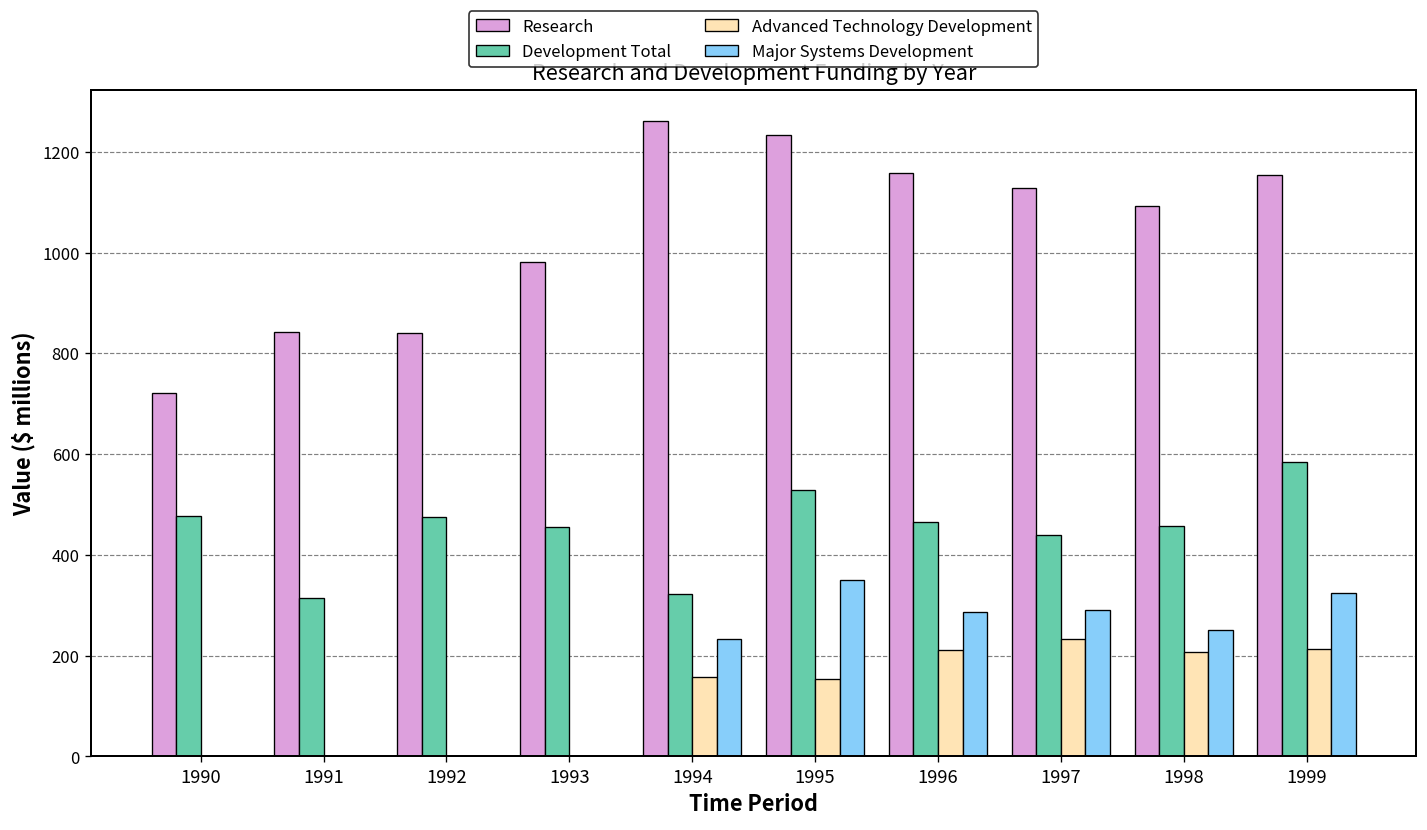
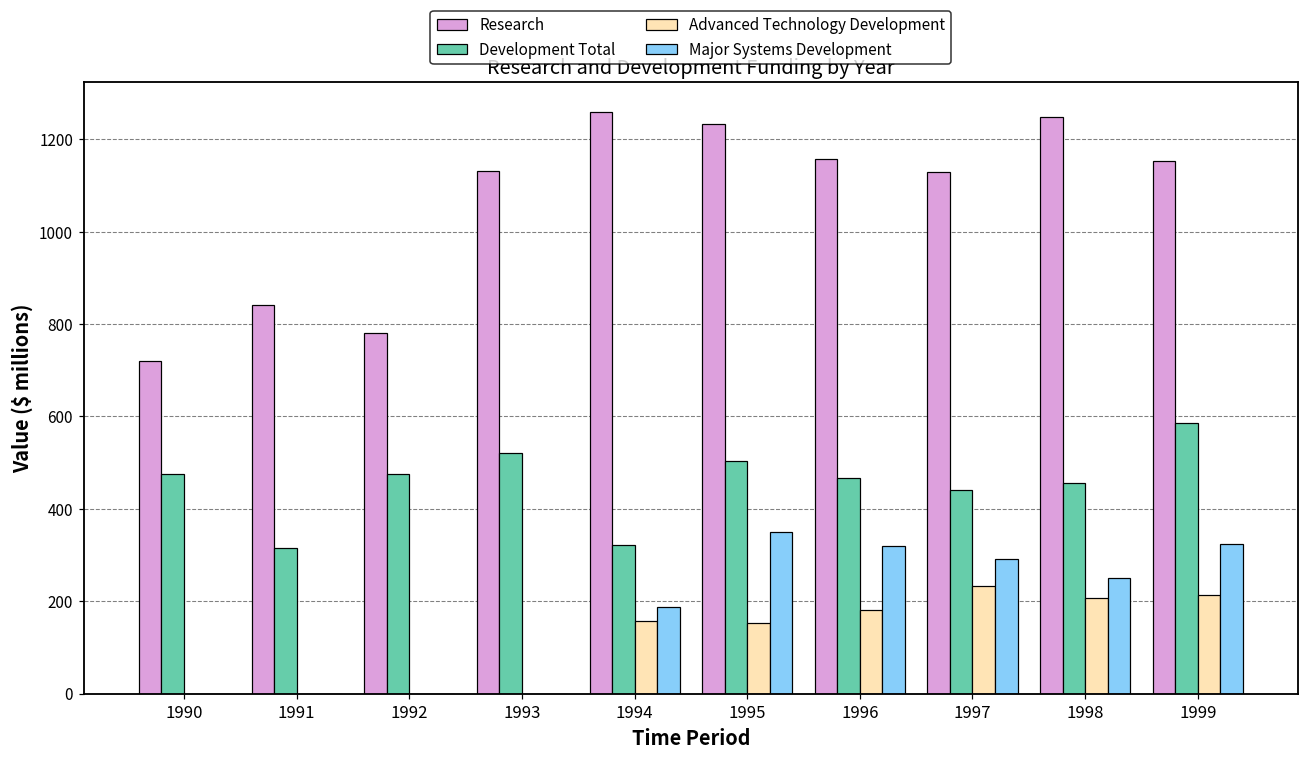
Research, 1992: 840 -> 780
Research, 1993: 980 -> 1130
Development Total, 1993: 460 -> 520
Major Systems Development, 1994: 230 -> 190
Development Total, 1995: 530 -> 500
Advanced Technology Development, 1996: 210 -> 180
Major Systems Development, 1996: 290 -> 320
Research, 1998: 1090 -> 1250
